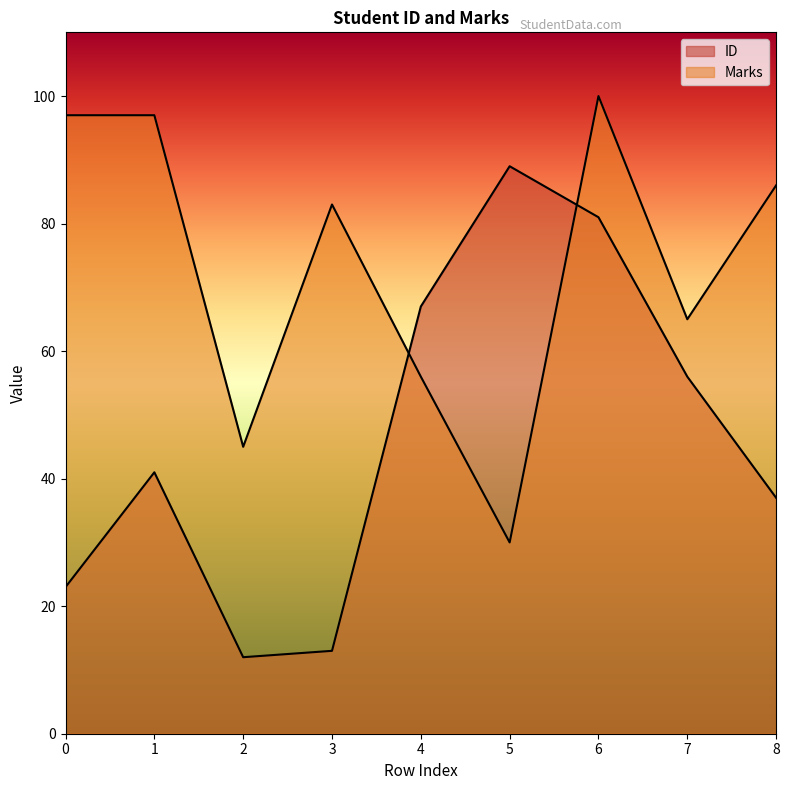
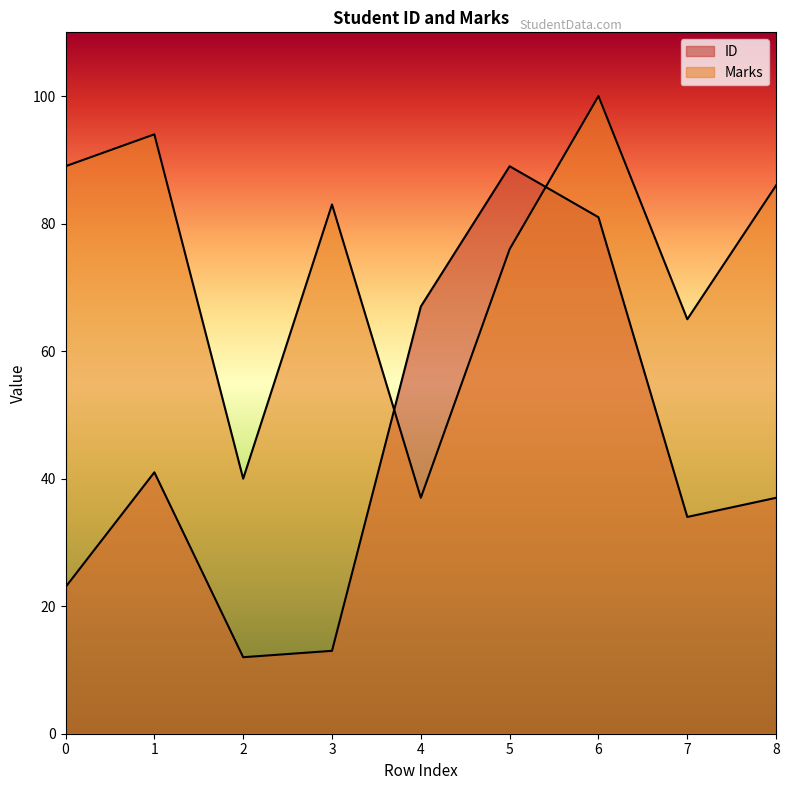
Marks, 0: 97 -> 89
Marks, 1: 97 -> 94
Marks, 2: 45 -> 40
Marks, 4: 56 -> 37
Marks, 5: 30 -> 76
ID, 7: 56 -> 34
